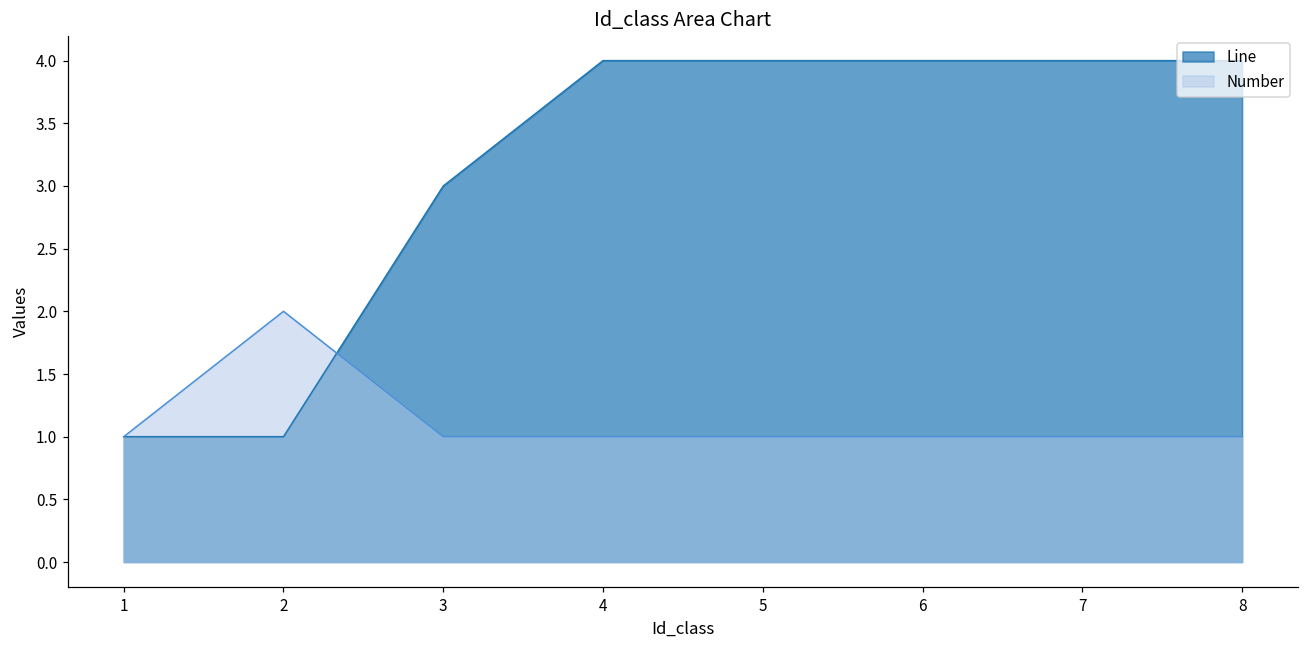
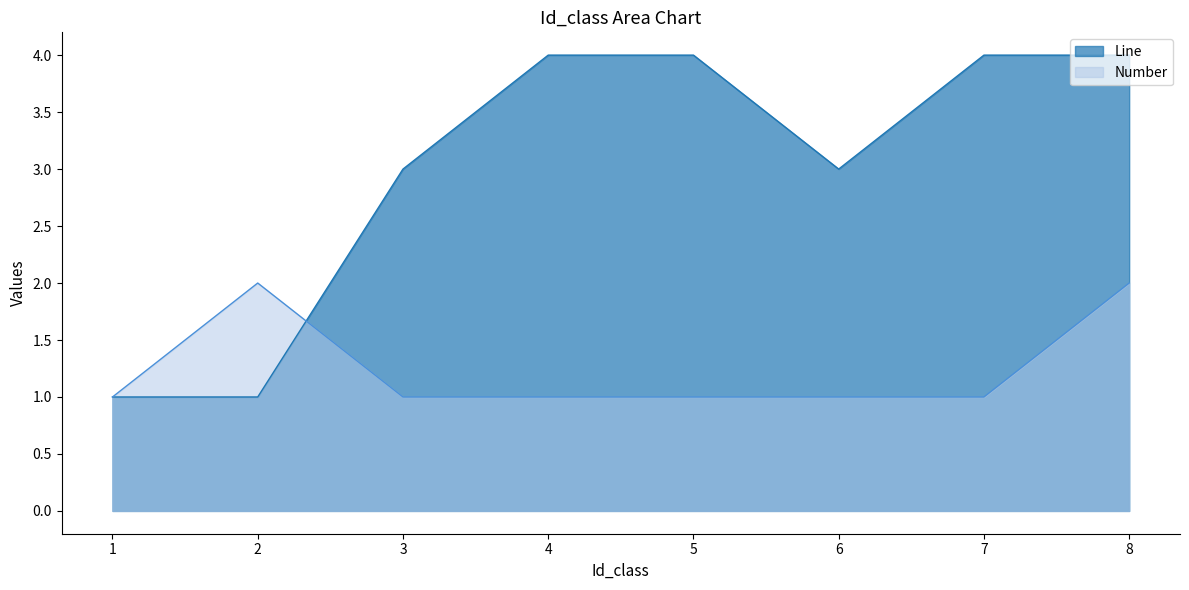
Line, 6: 4 -> 3
Number, 8: 1 -> 2
